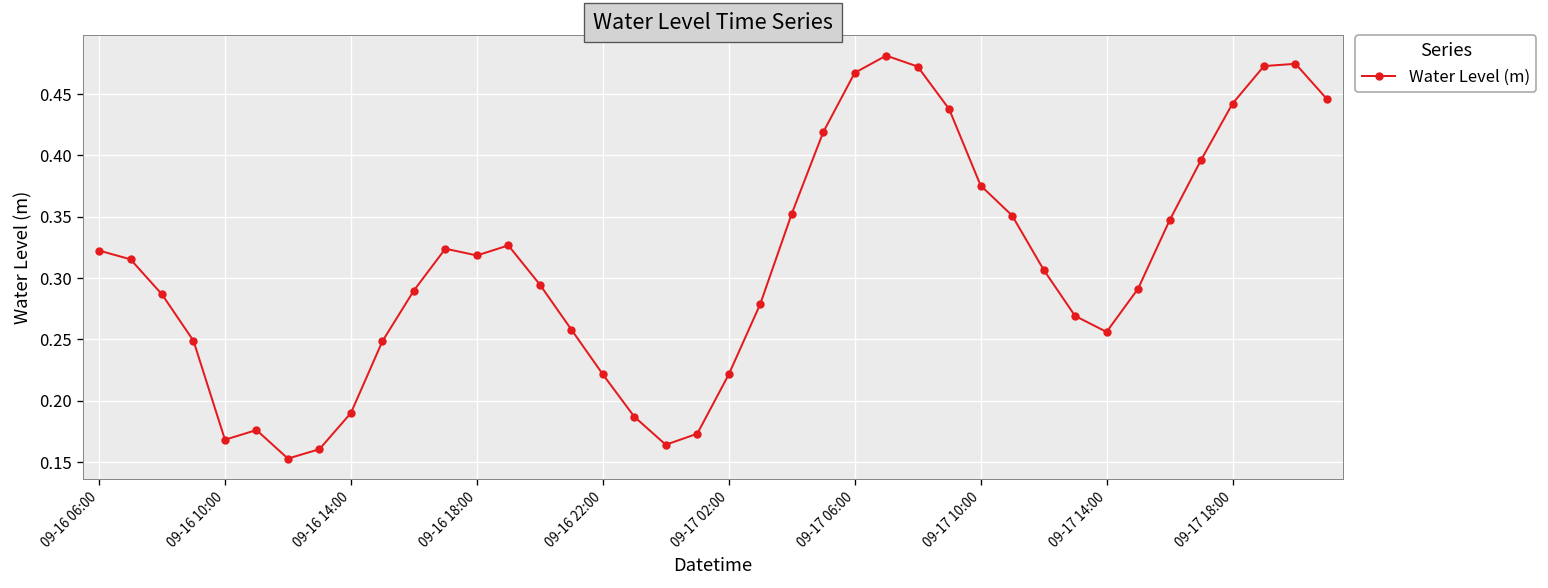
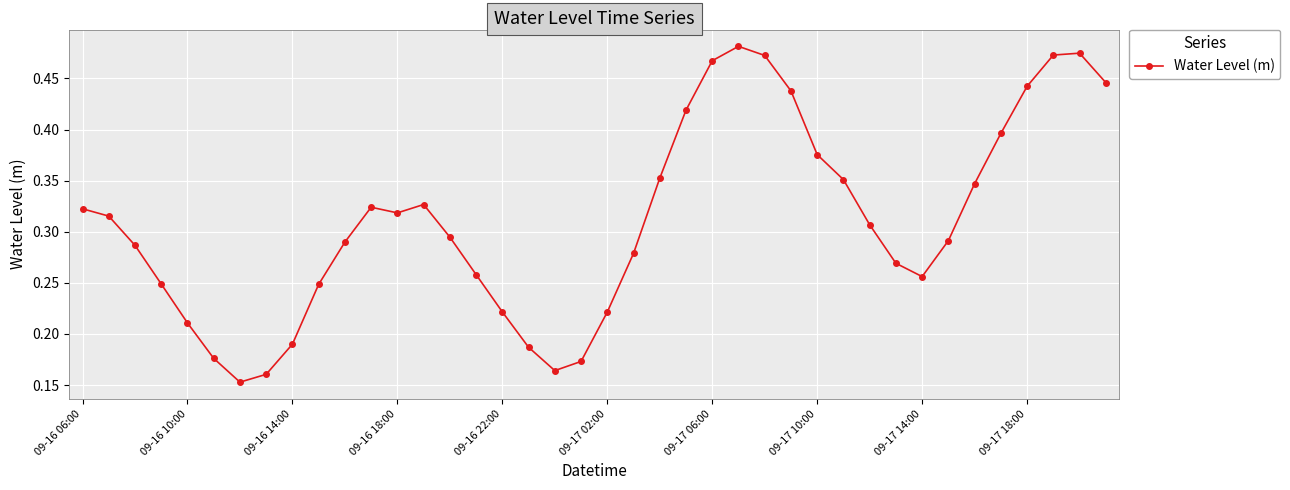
09-16 10:00: 0.168 -> 0.211
